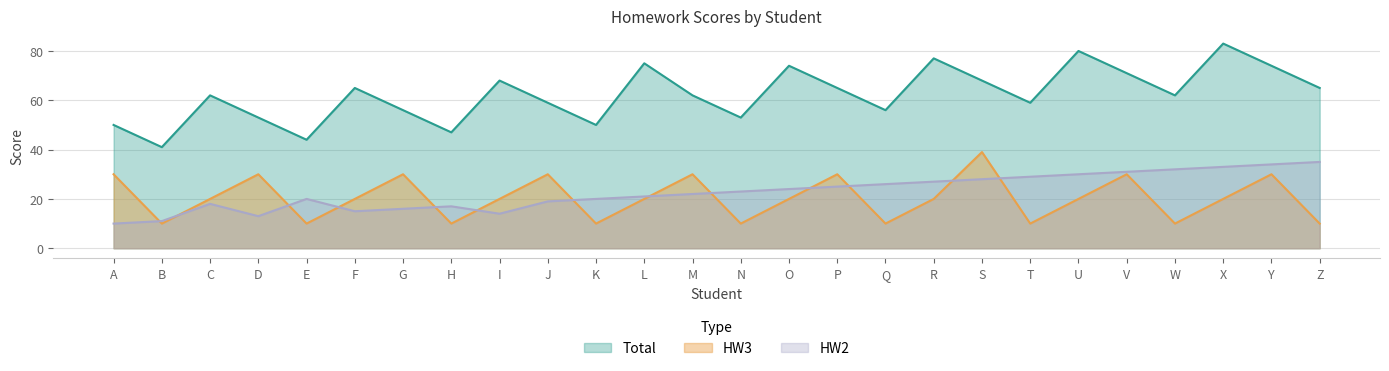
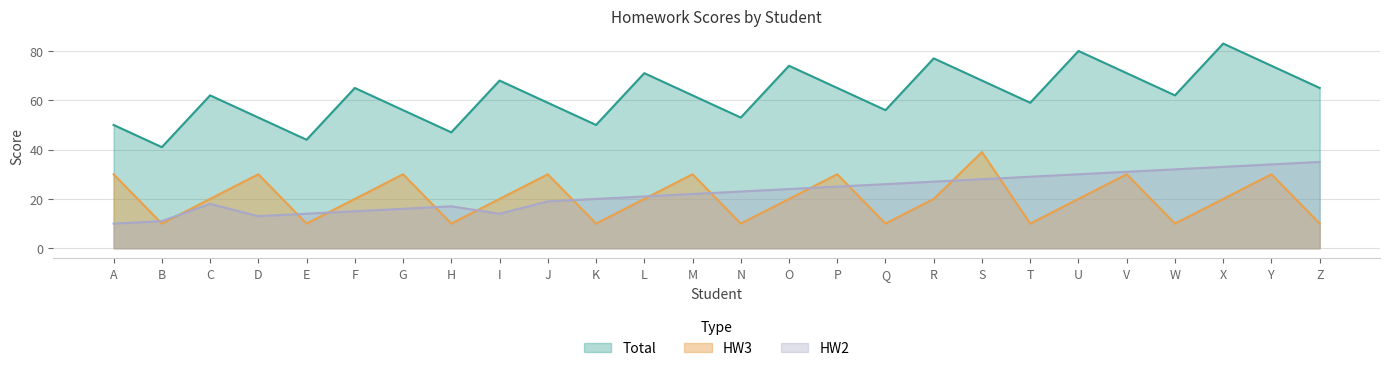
HW2, E: 20 -> 14
Total, L: 75 -> 71
